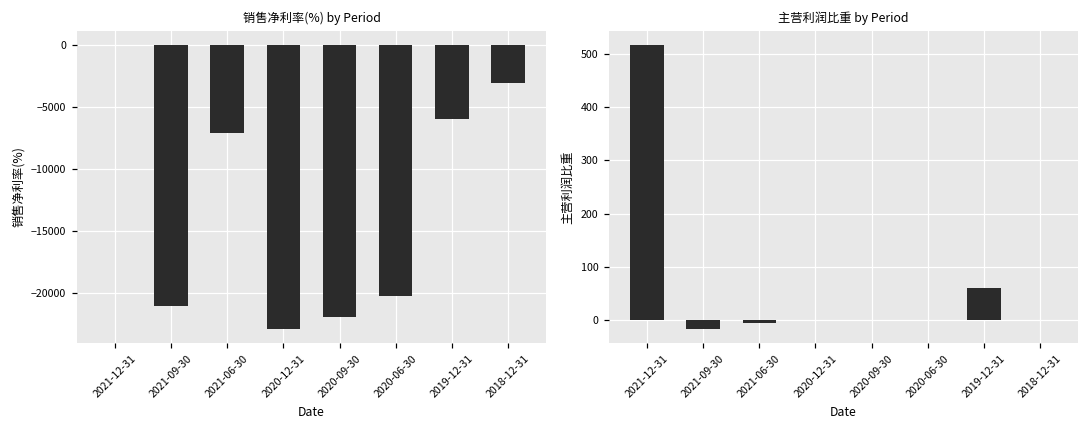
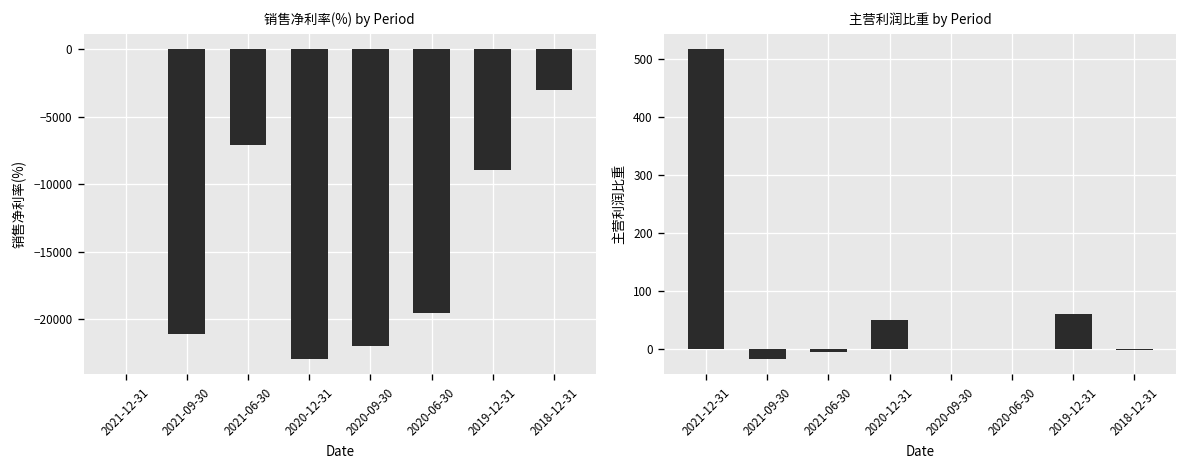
销售净利率(%) by Period, 2020-06-30: -20300 -> -19500
销售净利率(%) by Period, 2019-12-31: -6000 -> -8900
主营利润比重 by Period, 2020-12-31: 0 -> 50
